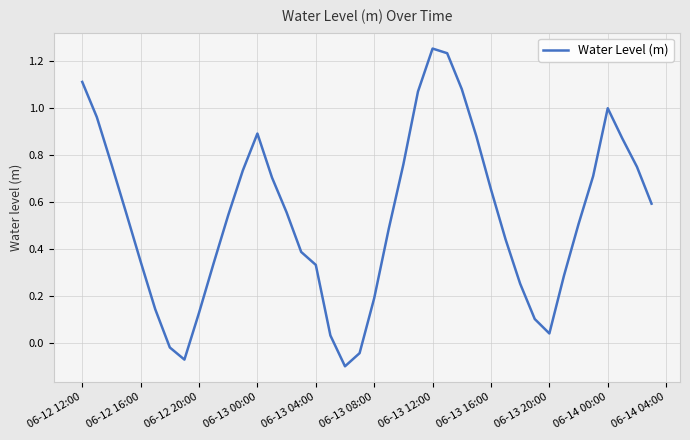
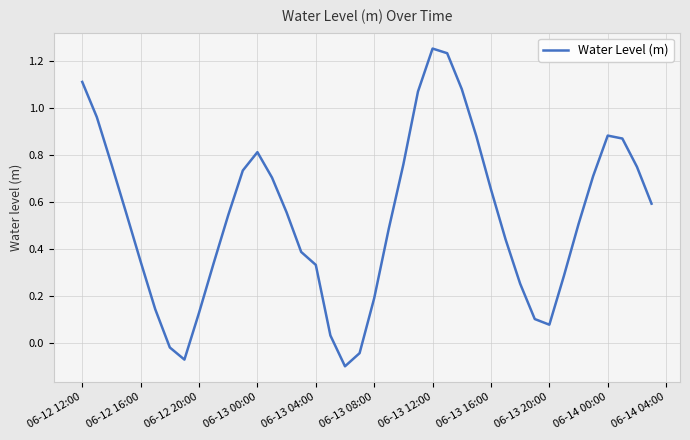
06-13 00:00: 0.89 -> 0.81
06-13 20:00: 0.04 -> 0.08
06-14 00:00: 1.00 -> 0.88
